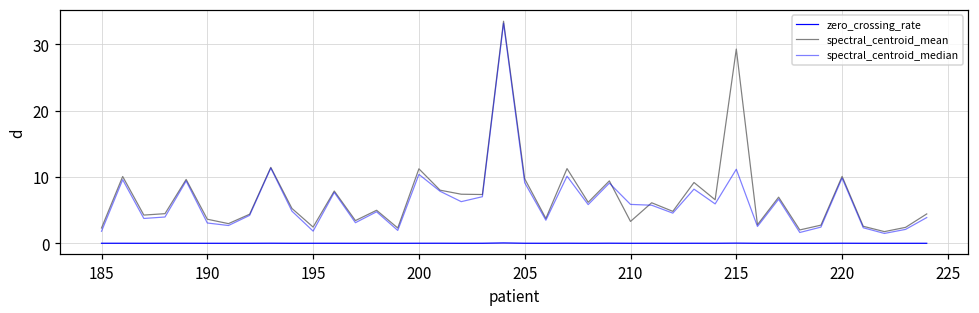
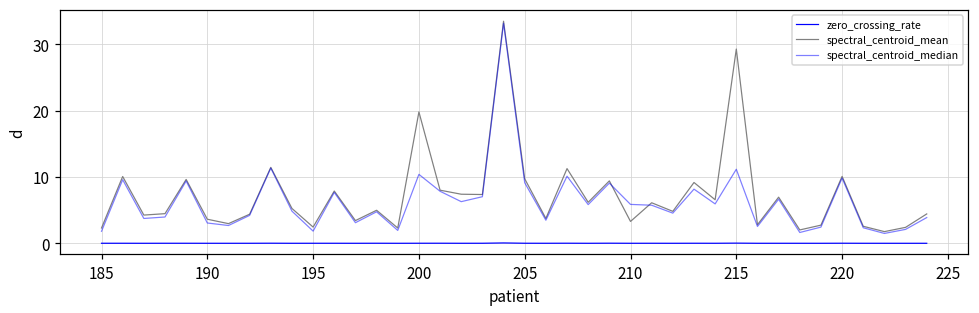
spectral_centroid_mean, 200: 11 -> 20
